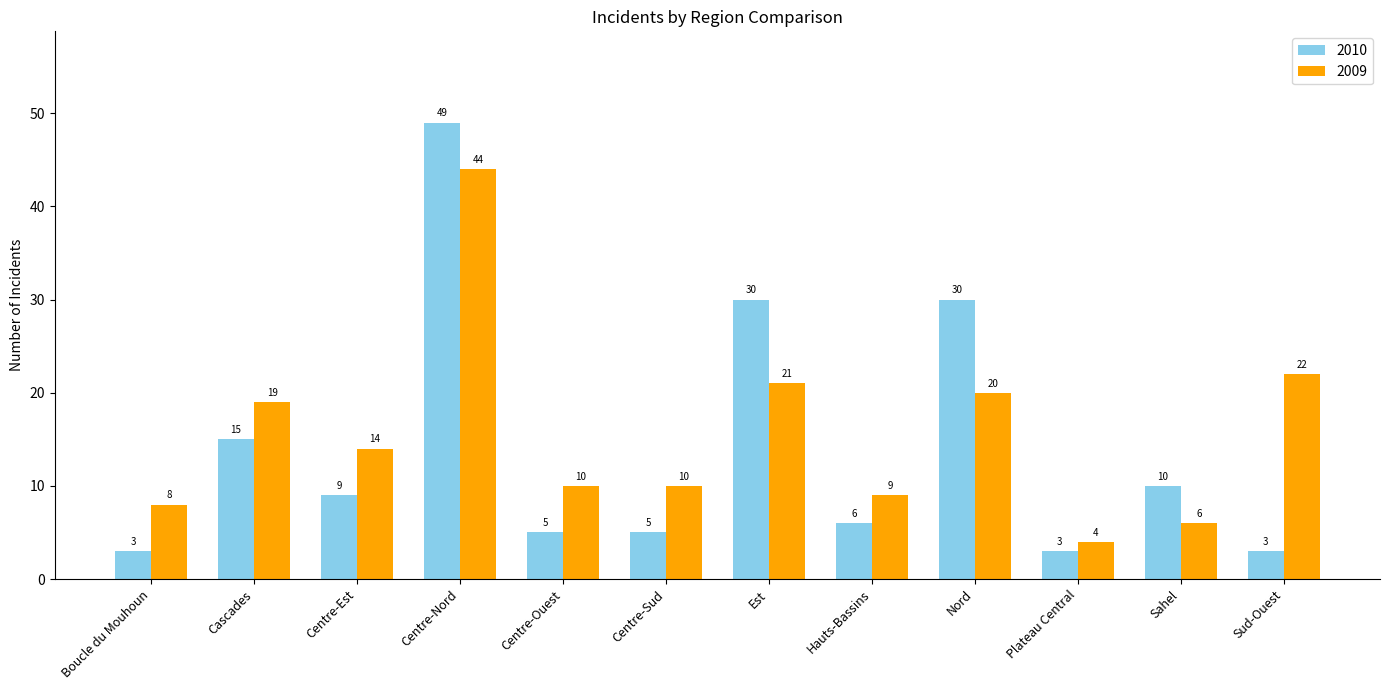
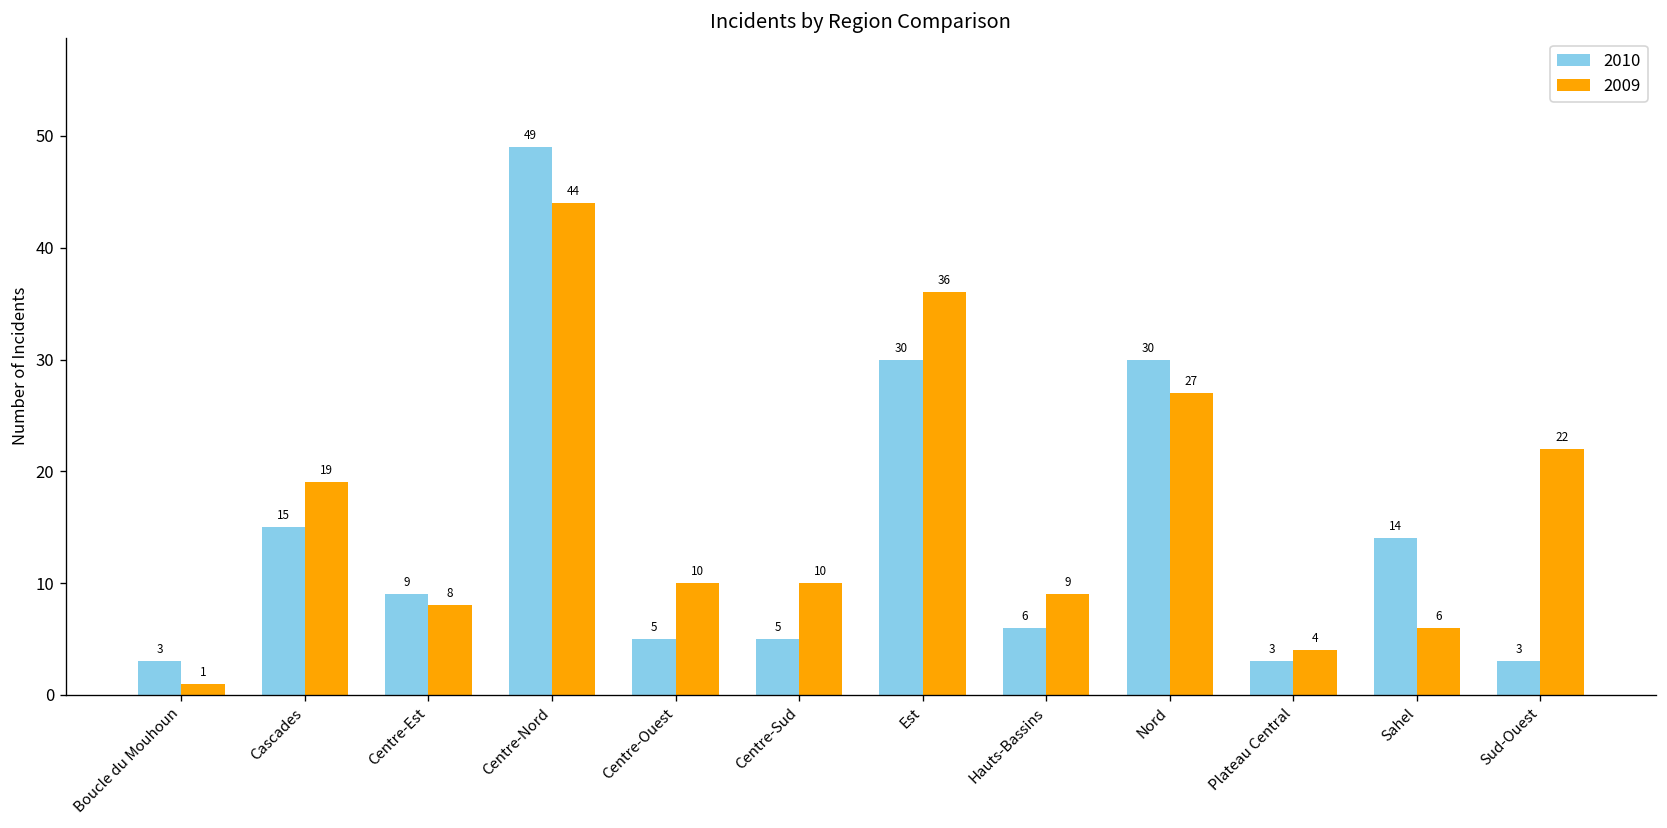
2009, Boucle du Mouhoun: 8 -> 1
2009, Centre-Est: 14 -> 8
2009, Est: 21 -> 36
2009, Nord: 20 -> 27
2010, Sahel: 10 -> 14
